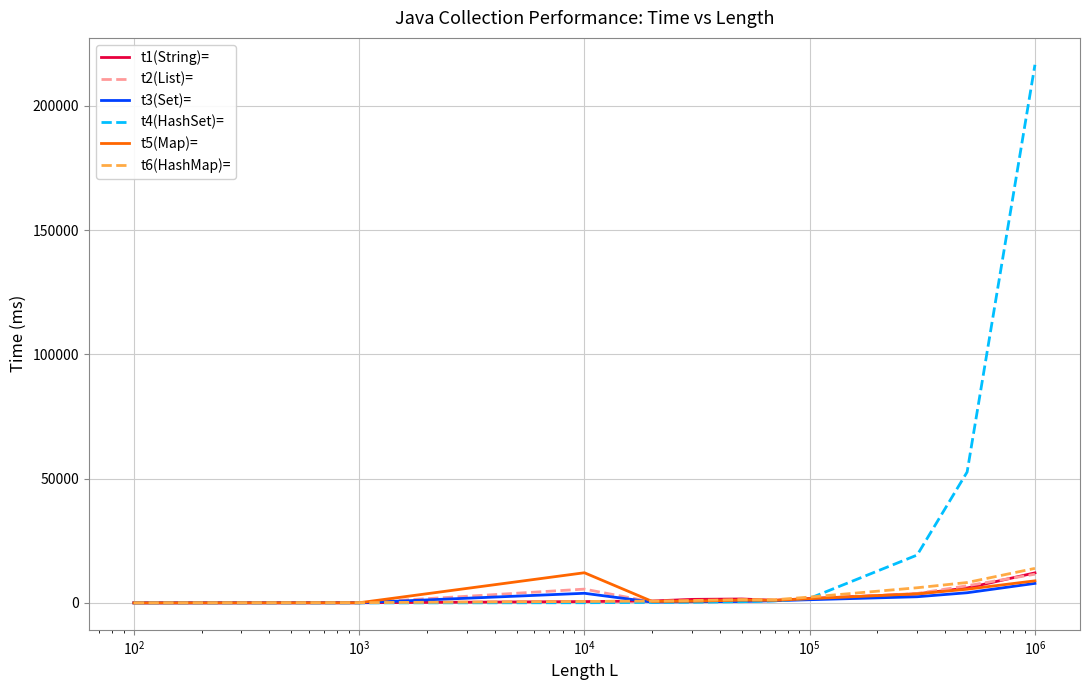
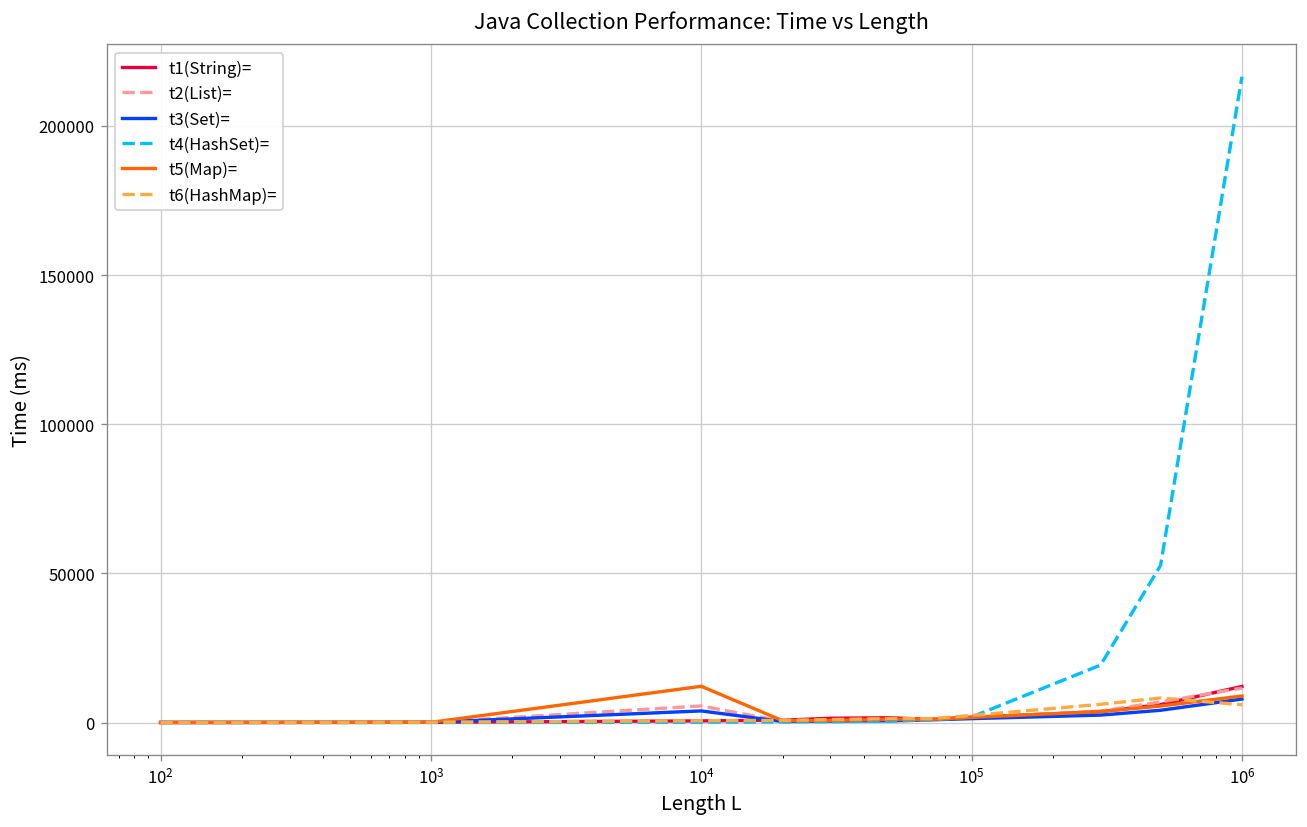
t6(HashMap)=, 10^6: 14000 -> 6000
